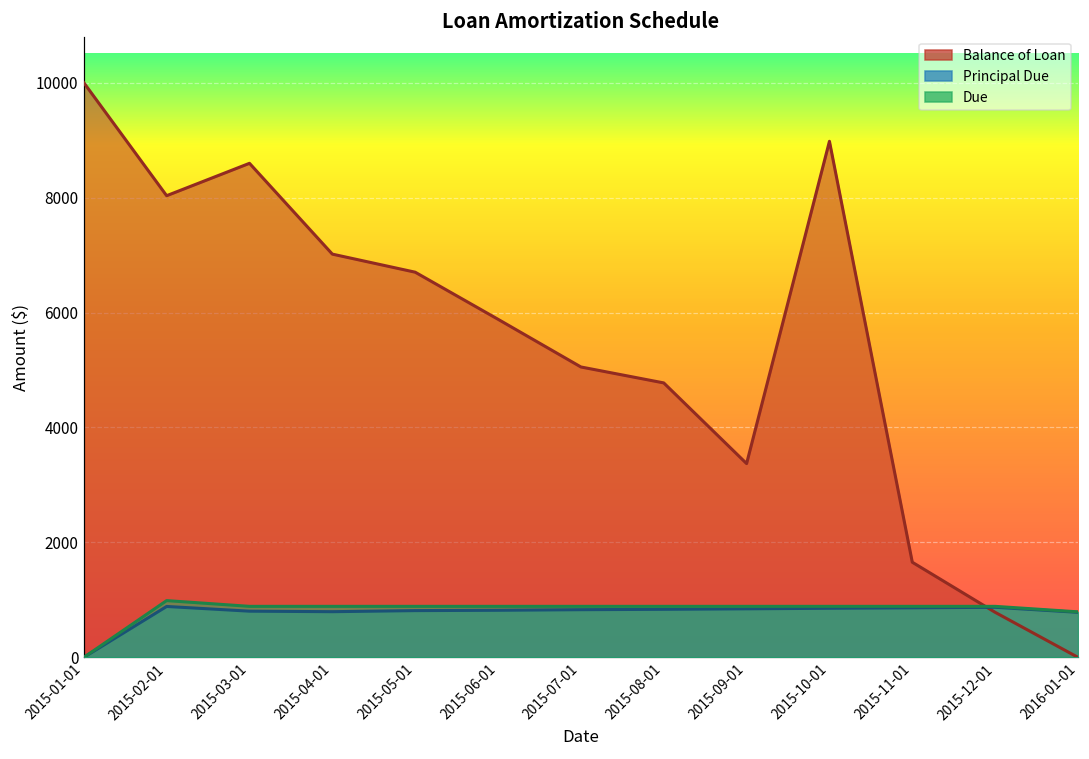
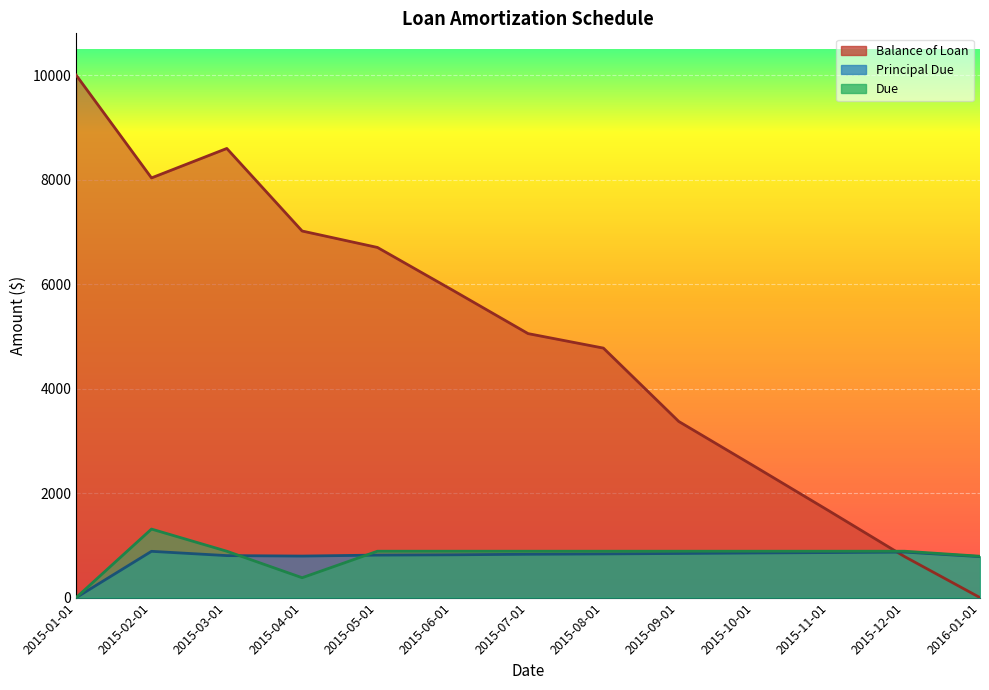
Due, 2015-02-01: 1000 -> 1300
Due, 2015-04-01: 900 -> 400
Balance of Loan, 2015-10-01: 9000 -> 2500
